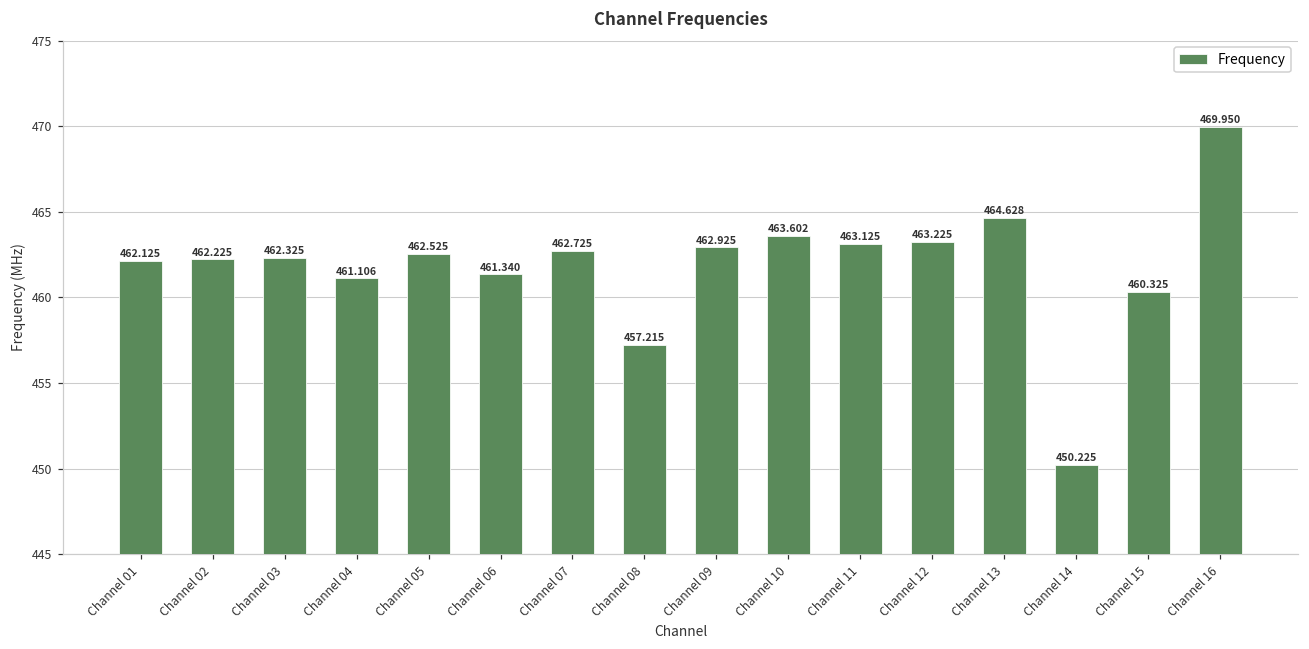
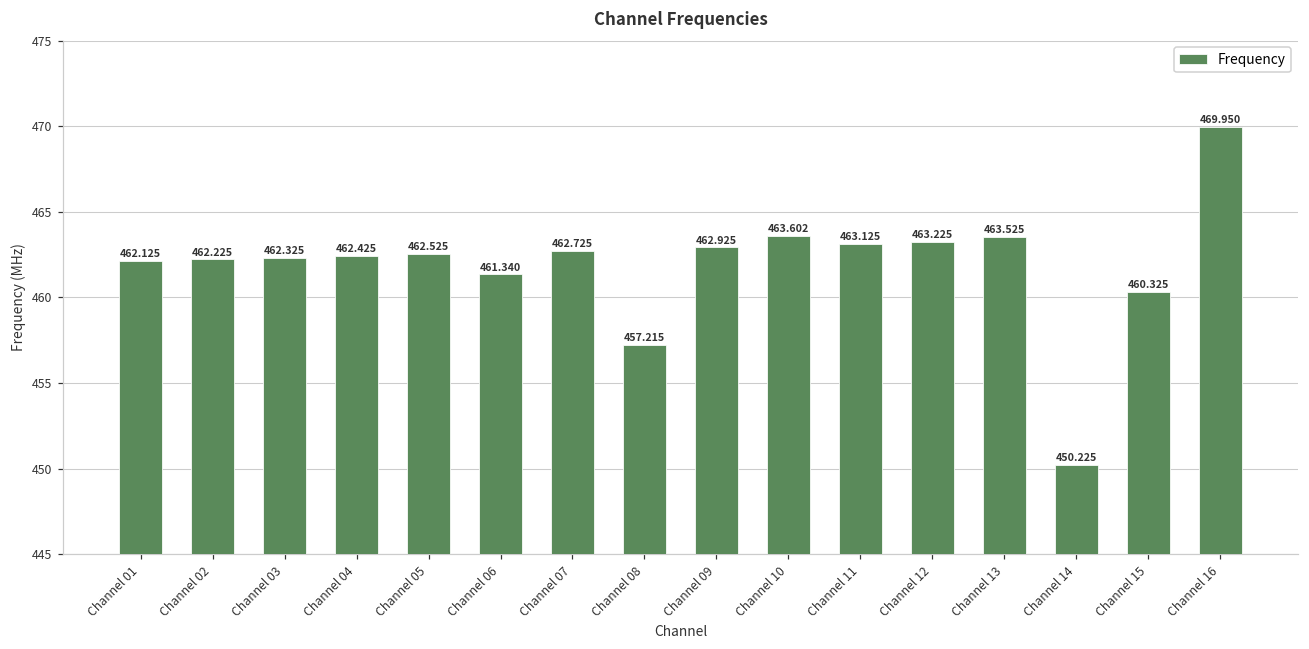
Channel 04: 461.106 -> 462.425
Channel 13: 464.628 -> 463.525
